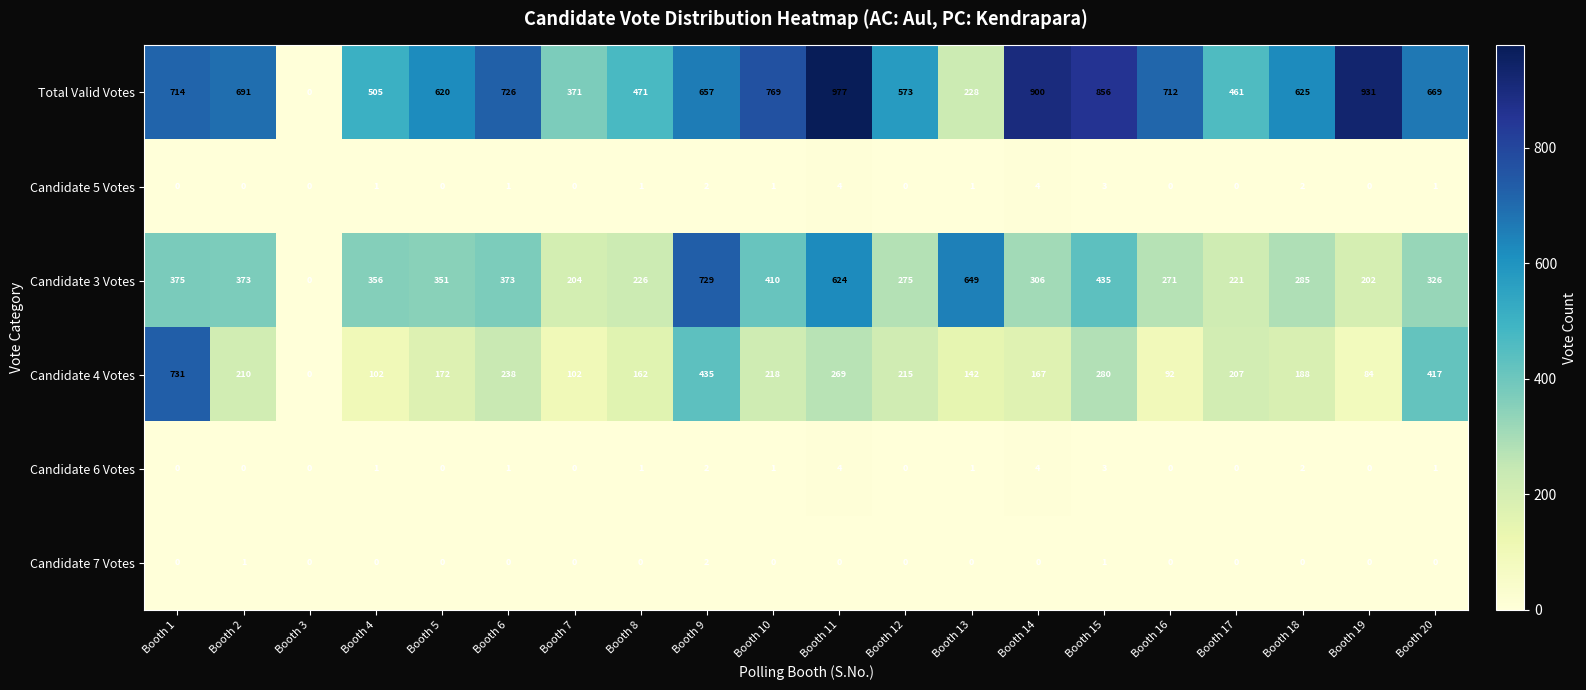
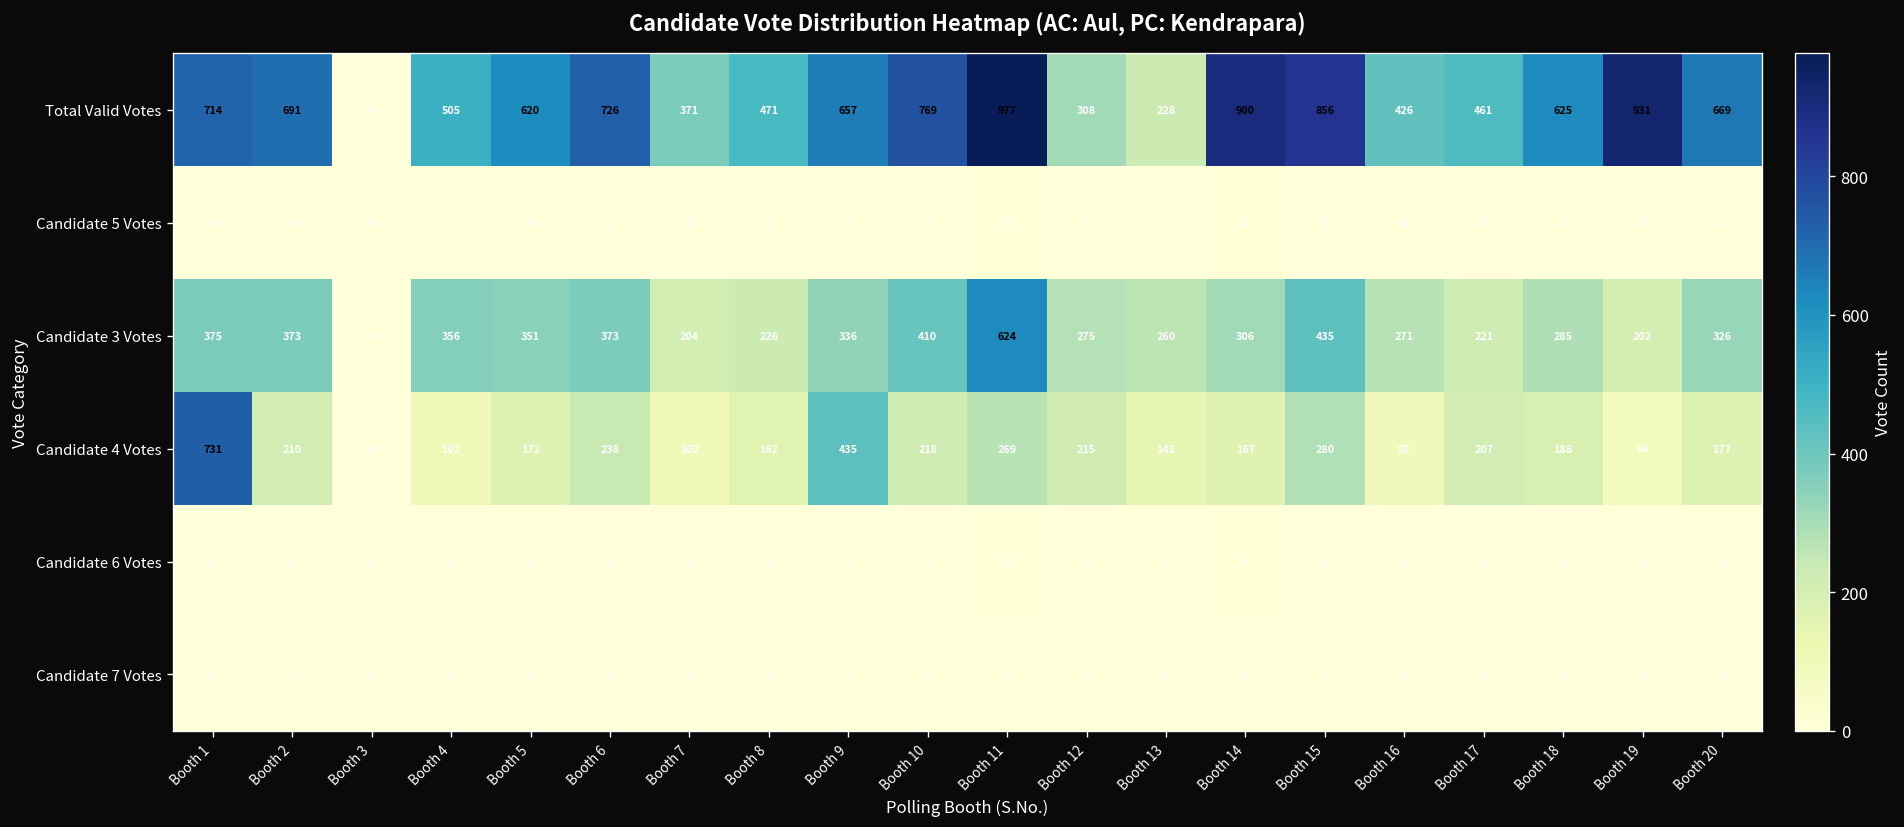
Total Valid Votes, Booth 12: 573 -> 308
Total Valid Votes, Booth 16: 712 -> 426
Candidate 3 Votes, Booth 9: 729 -> 336
Candidate 3 Votes, Booth 13: 649 -> 260
Candidate 4 Votes, Booth 20: 417 -> 177
